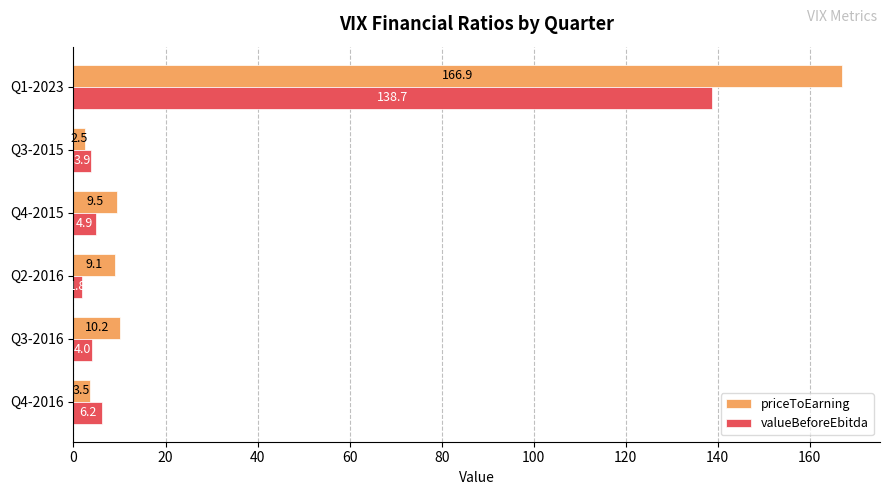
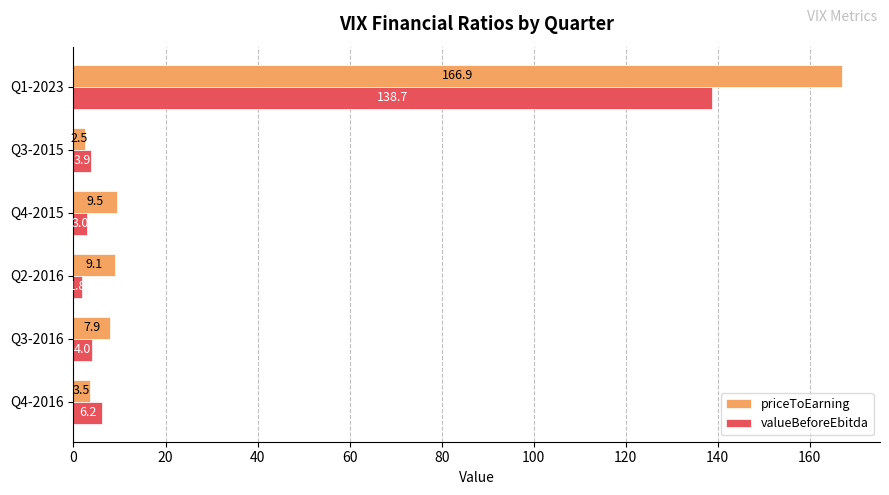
valueBeforeEbitda, Q4-2015: 4.9 -> 3.0
priceToEarning, Q3-2016: 10.2 -> 7.9
